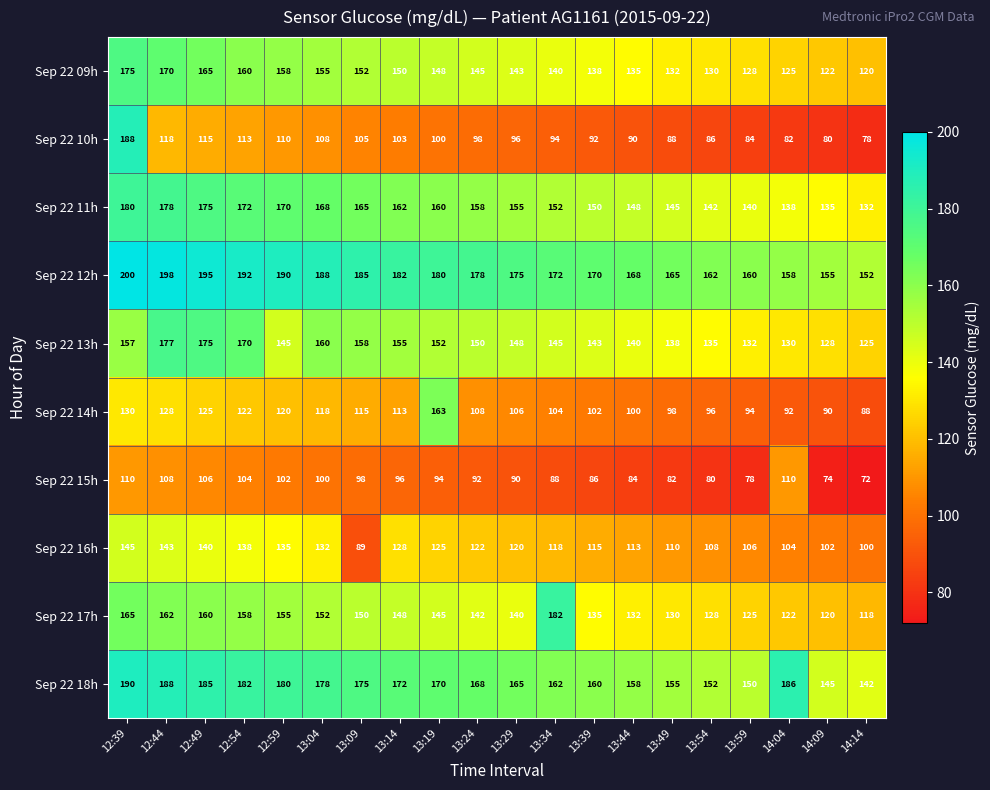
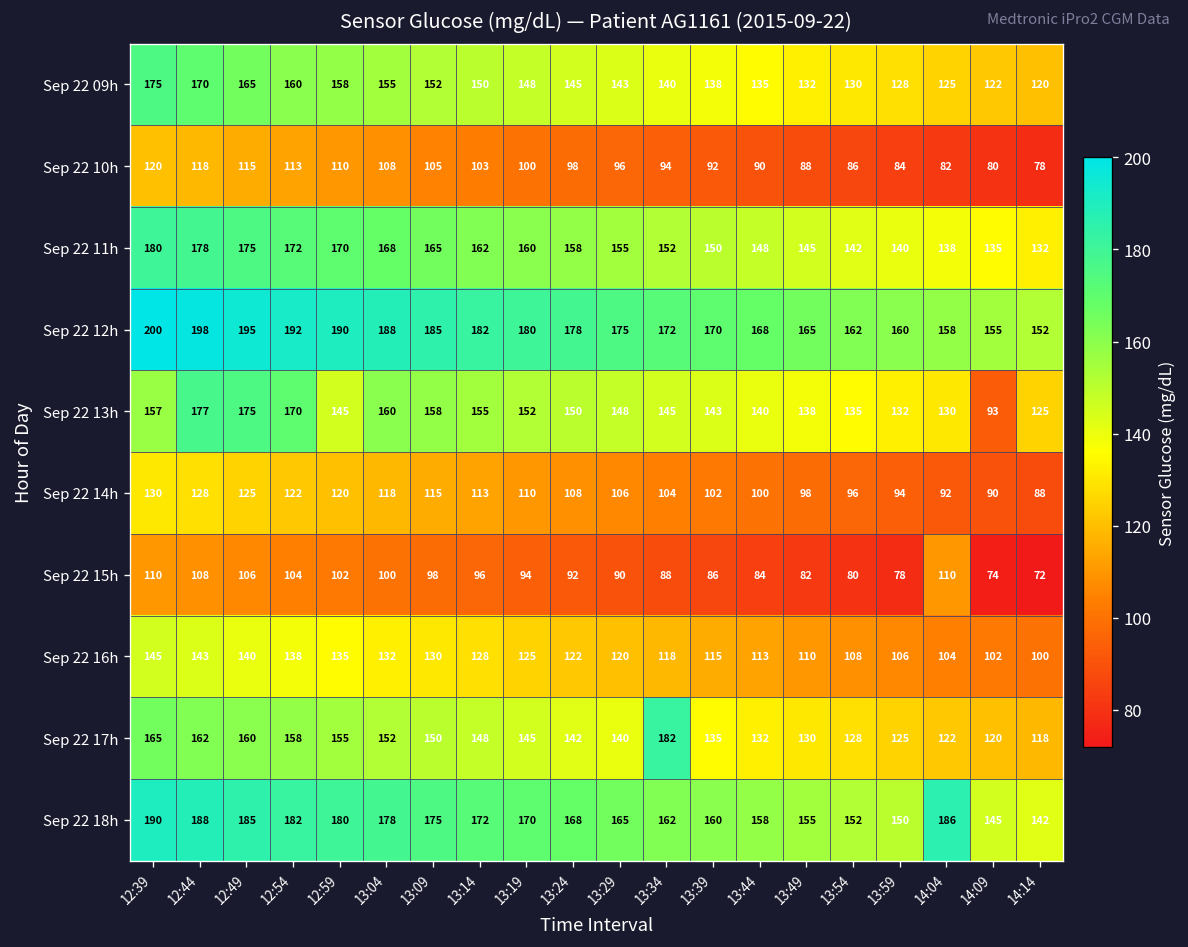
Sep 22 10h, 12:39: 188 -> 120
Sep 22 13h, 14:09: 128 -> 93
Sep 22 14h, 13:19: 163 -> 110
Sep 22 16h, 13:09: 89 -> 130
